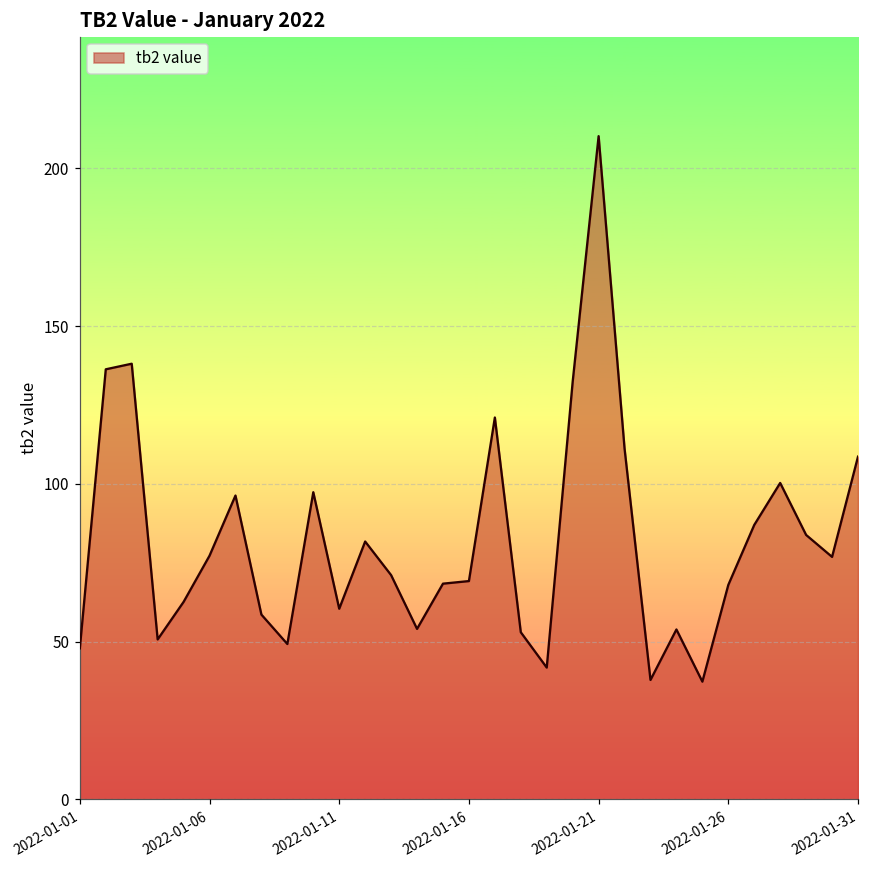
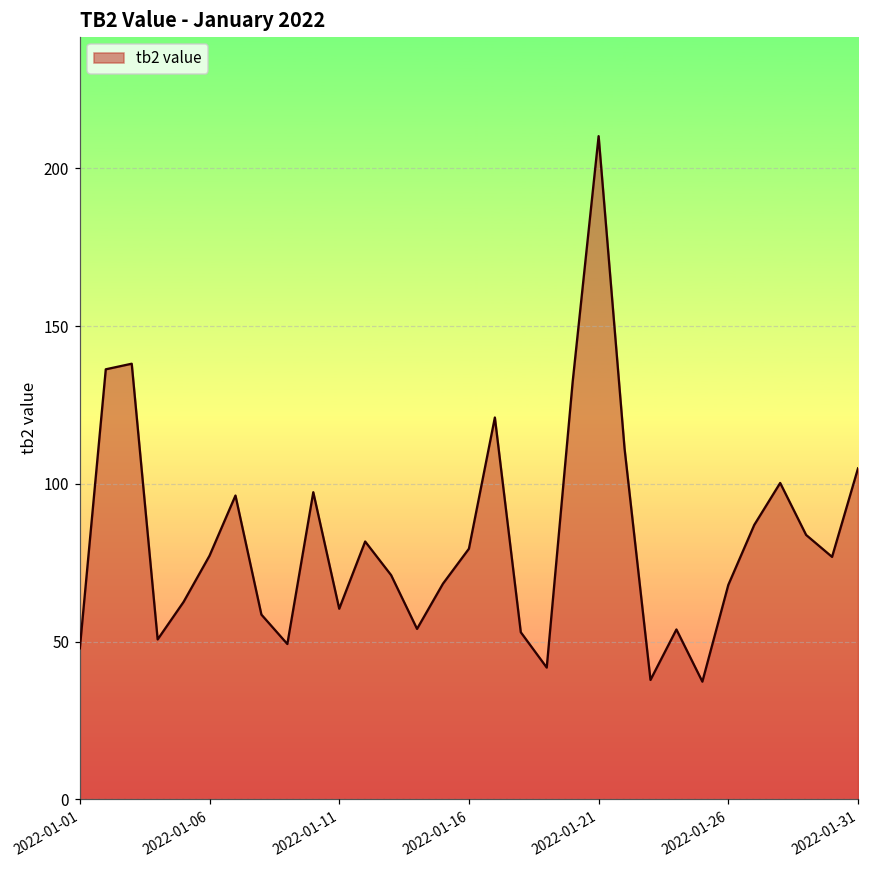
2022-01-16: 69 -> 79
2022-01-31: 109 -> 105
